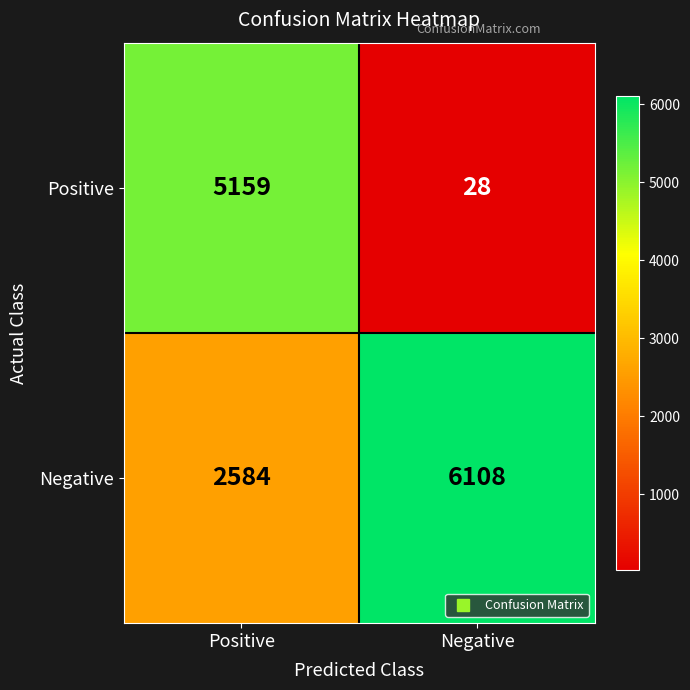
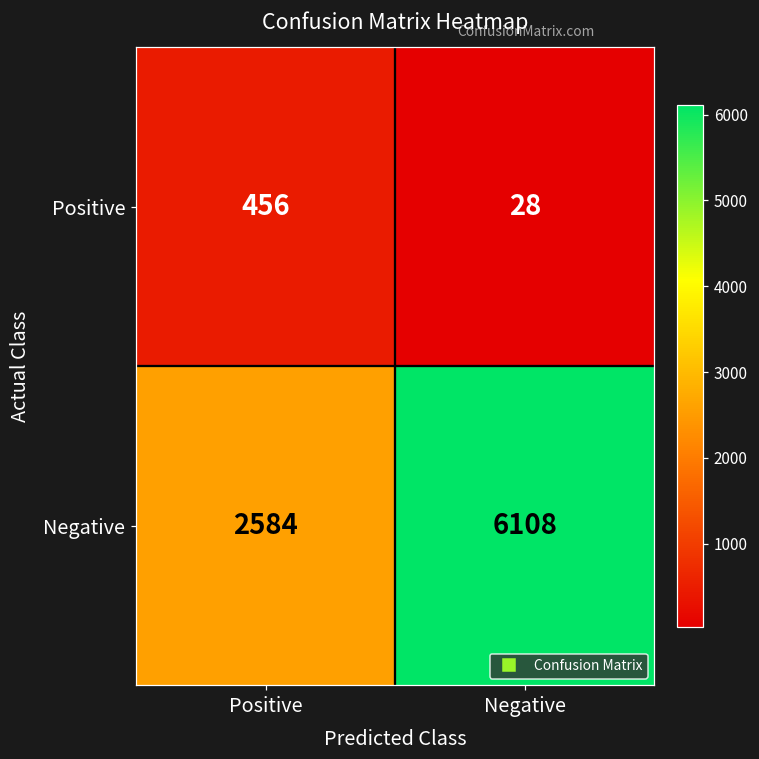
Positive, Positive: 5159 -> 456
